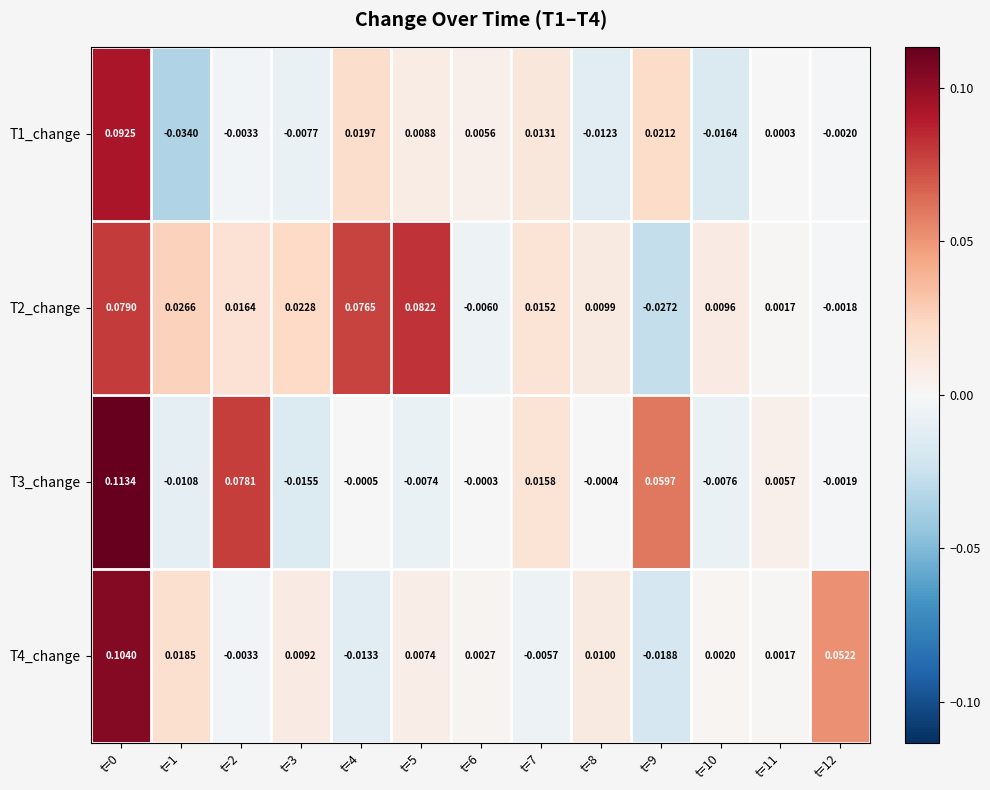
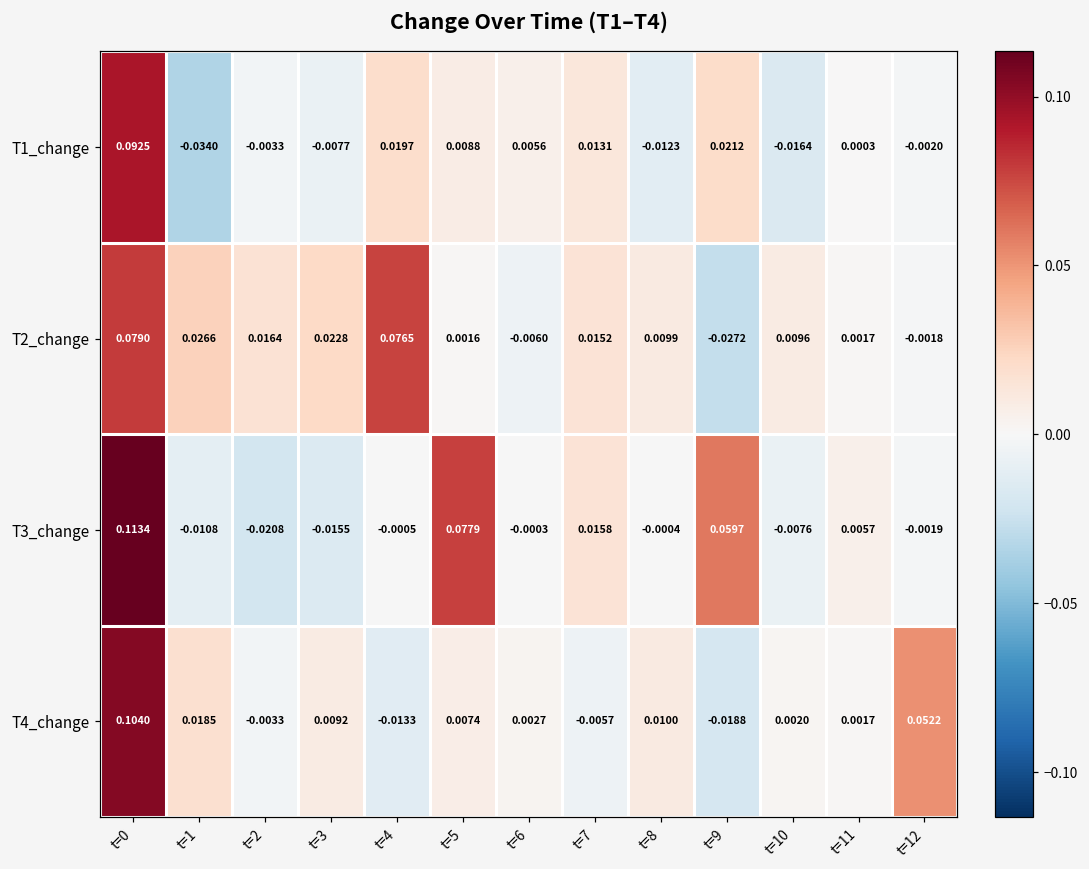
T2_change, t=5: 0.0822 -> 0.0016
T3_change, t=2: 0.0781 -> -0.0208
T3_change, t=5: -0.0074 -> 0.0779
